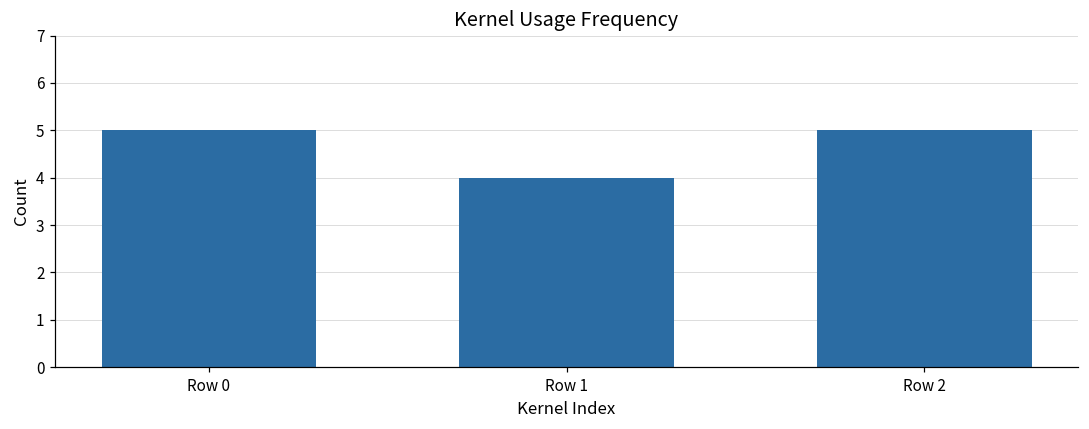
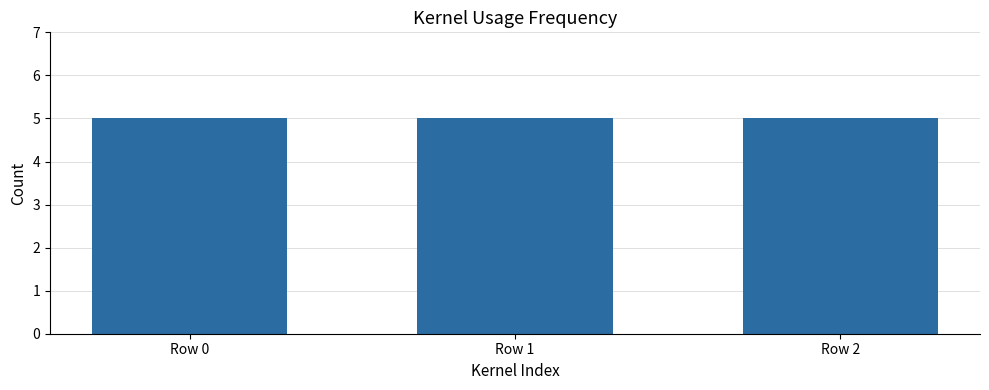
Row 1: 4 -> 5
